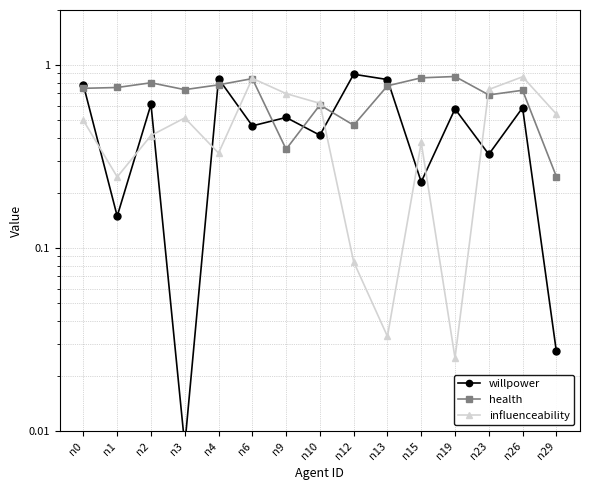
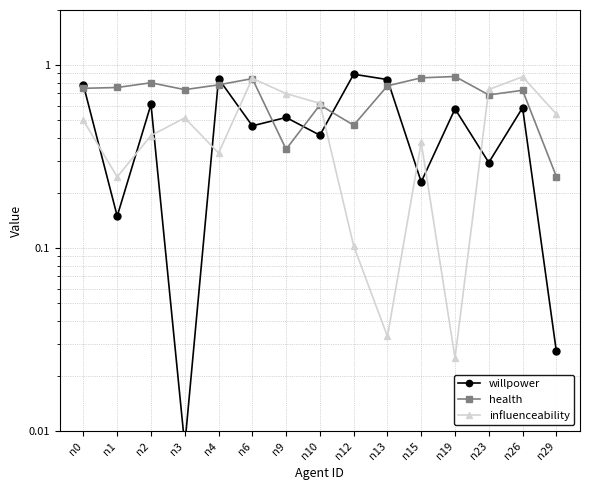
influenceability, n12: 0.08 -> 0.10
willpower, n23: 0.33 -> 0.29
